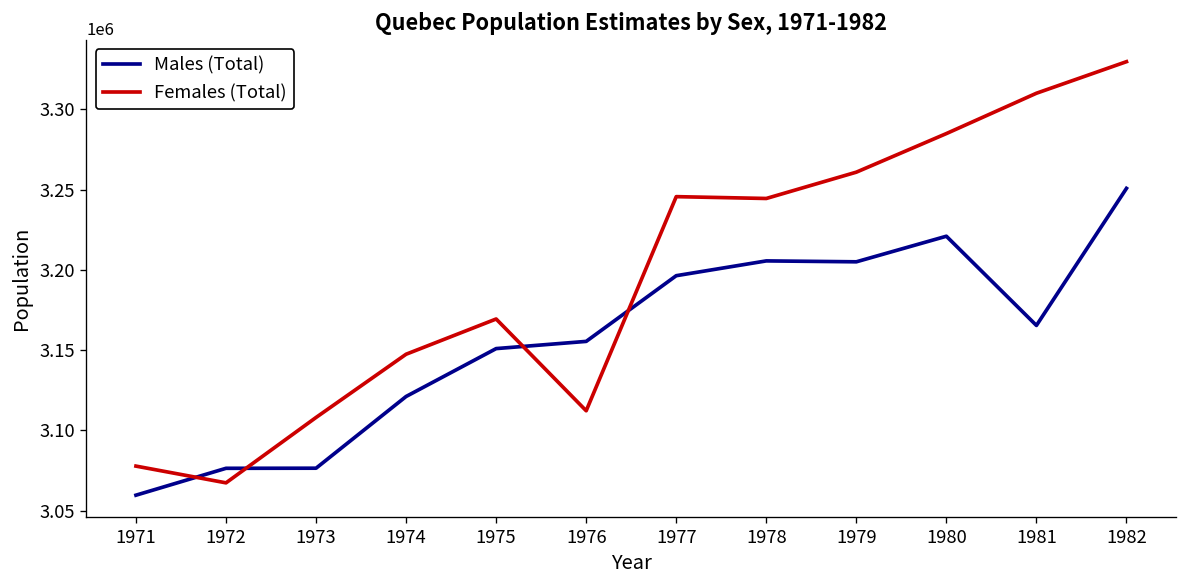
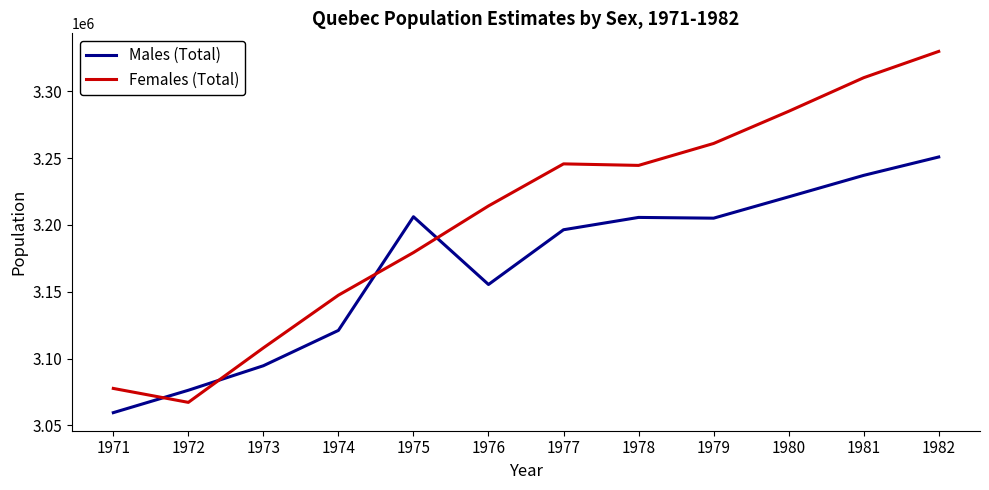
Males (Total), 1973: 3076000 -> 3095000
Males (Total), 1975: 3151000 -> 3206000
Females (Total), 1975: 3169000 -> 3179000
Females (Total), 1976: 3112000 -> 3214000
Males (Total), 1981: 3165000 -> 3237000
